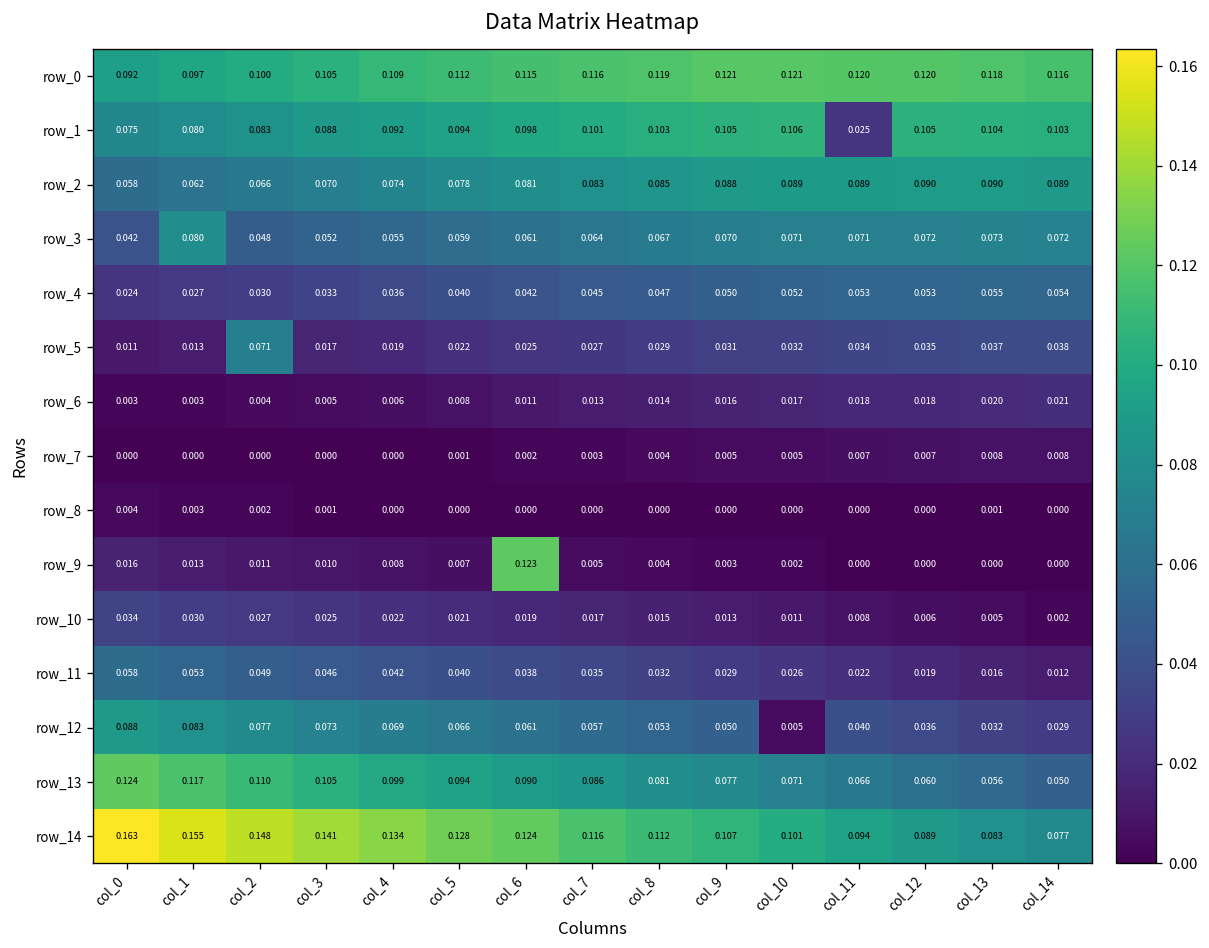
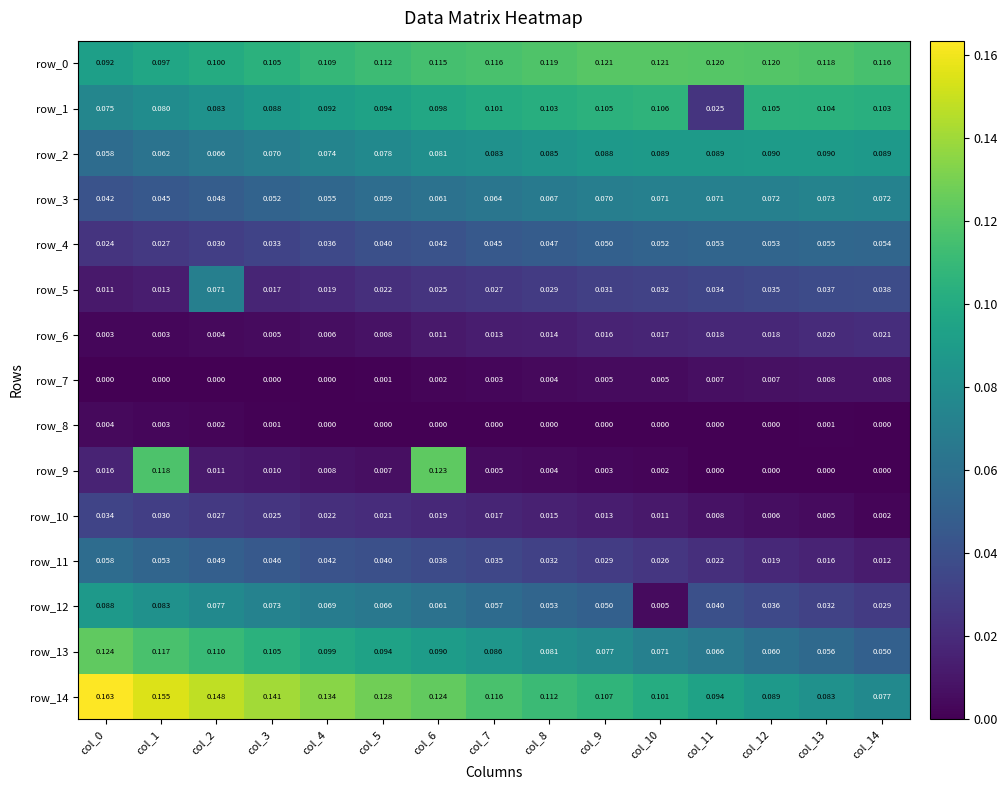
row_3, col_1: 0.080 -> 0.045
row_9, col_1: 0.013 -> 0.118
